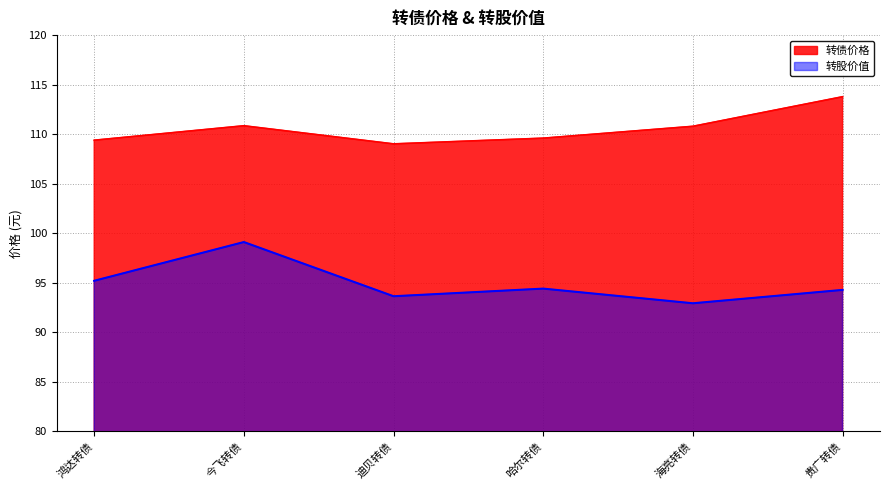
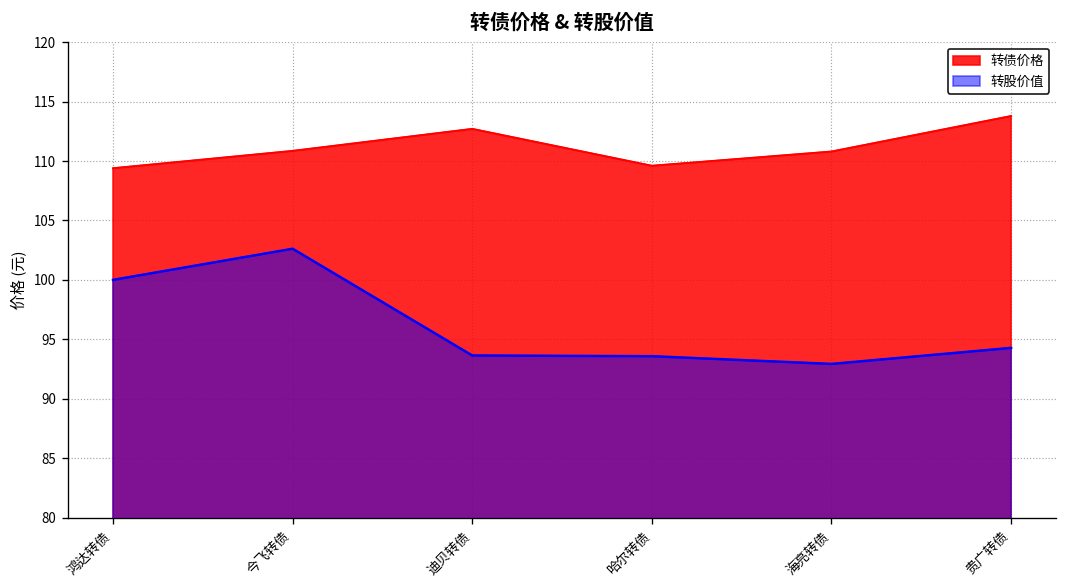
转股价值, 鸿达转债: 95 -> 100
转股价值, 今飞转债: 99 -> 103
转债价格, 迪贝转债: 109 -> 113
转股价值, 哈尔转债: 94.4 -> 93.6
